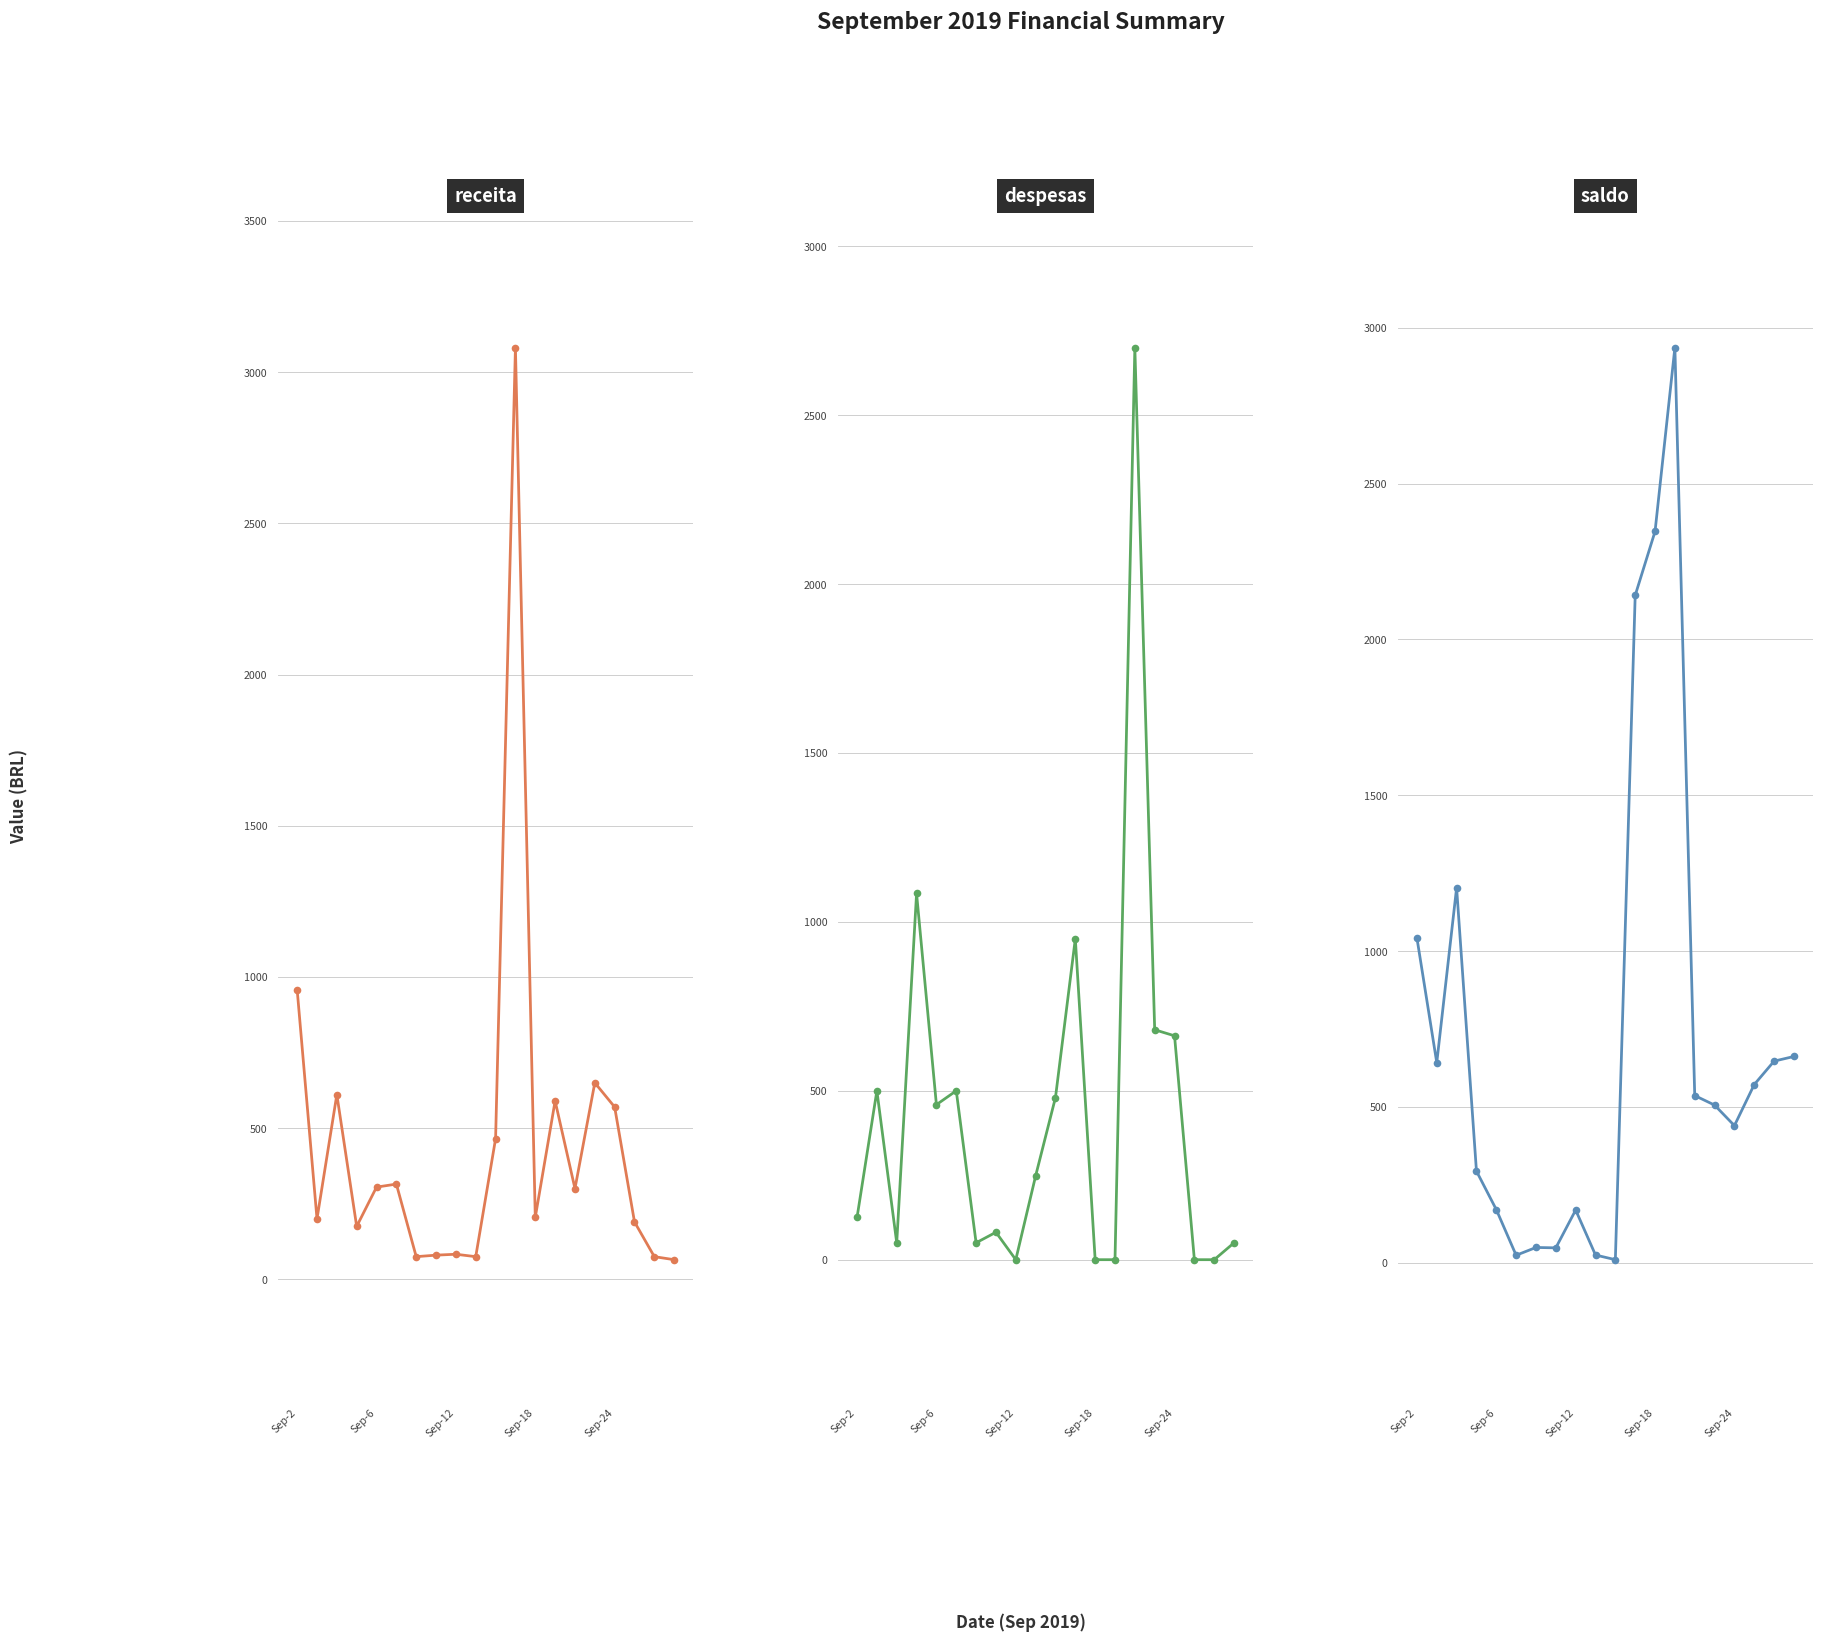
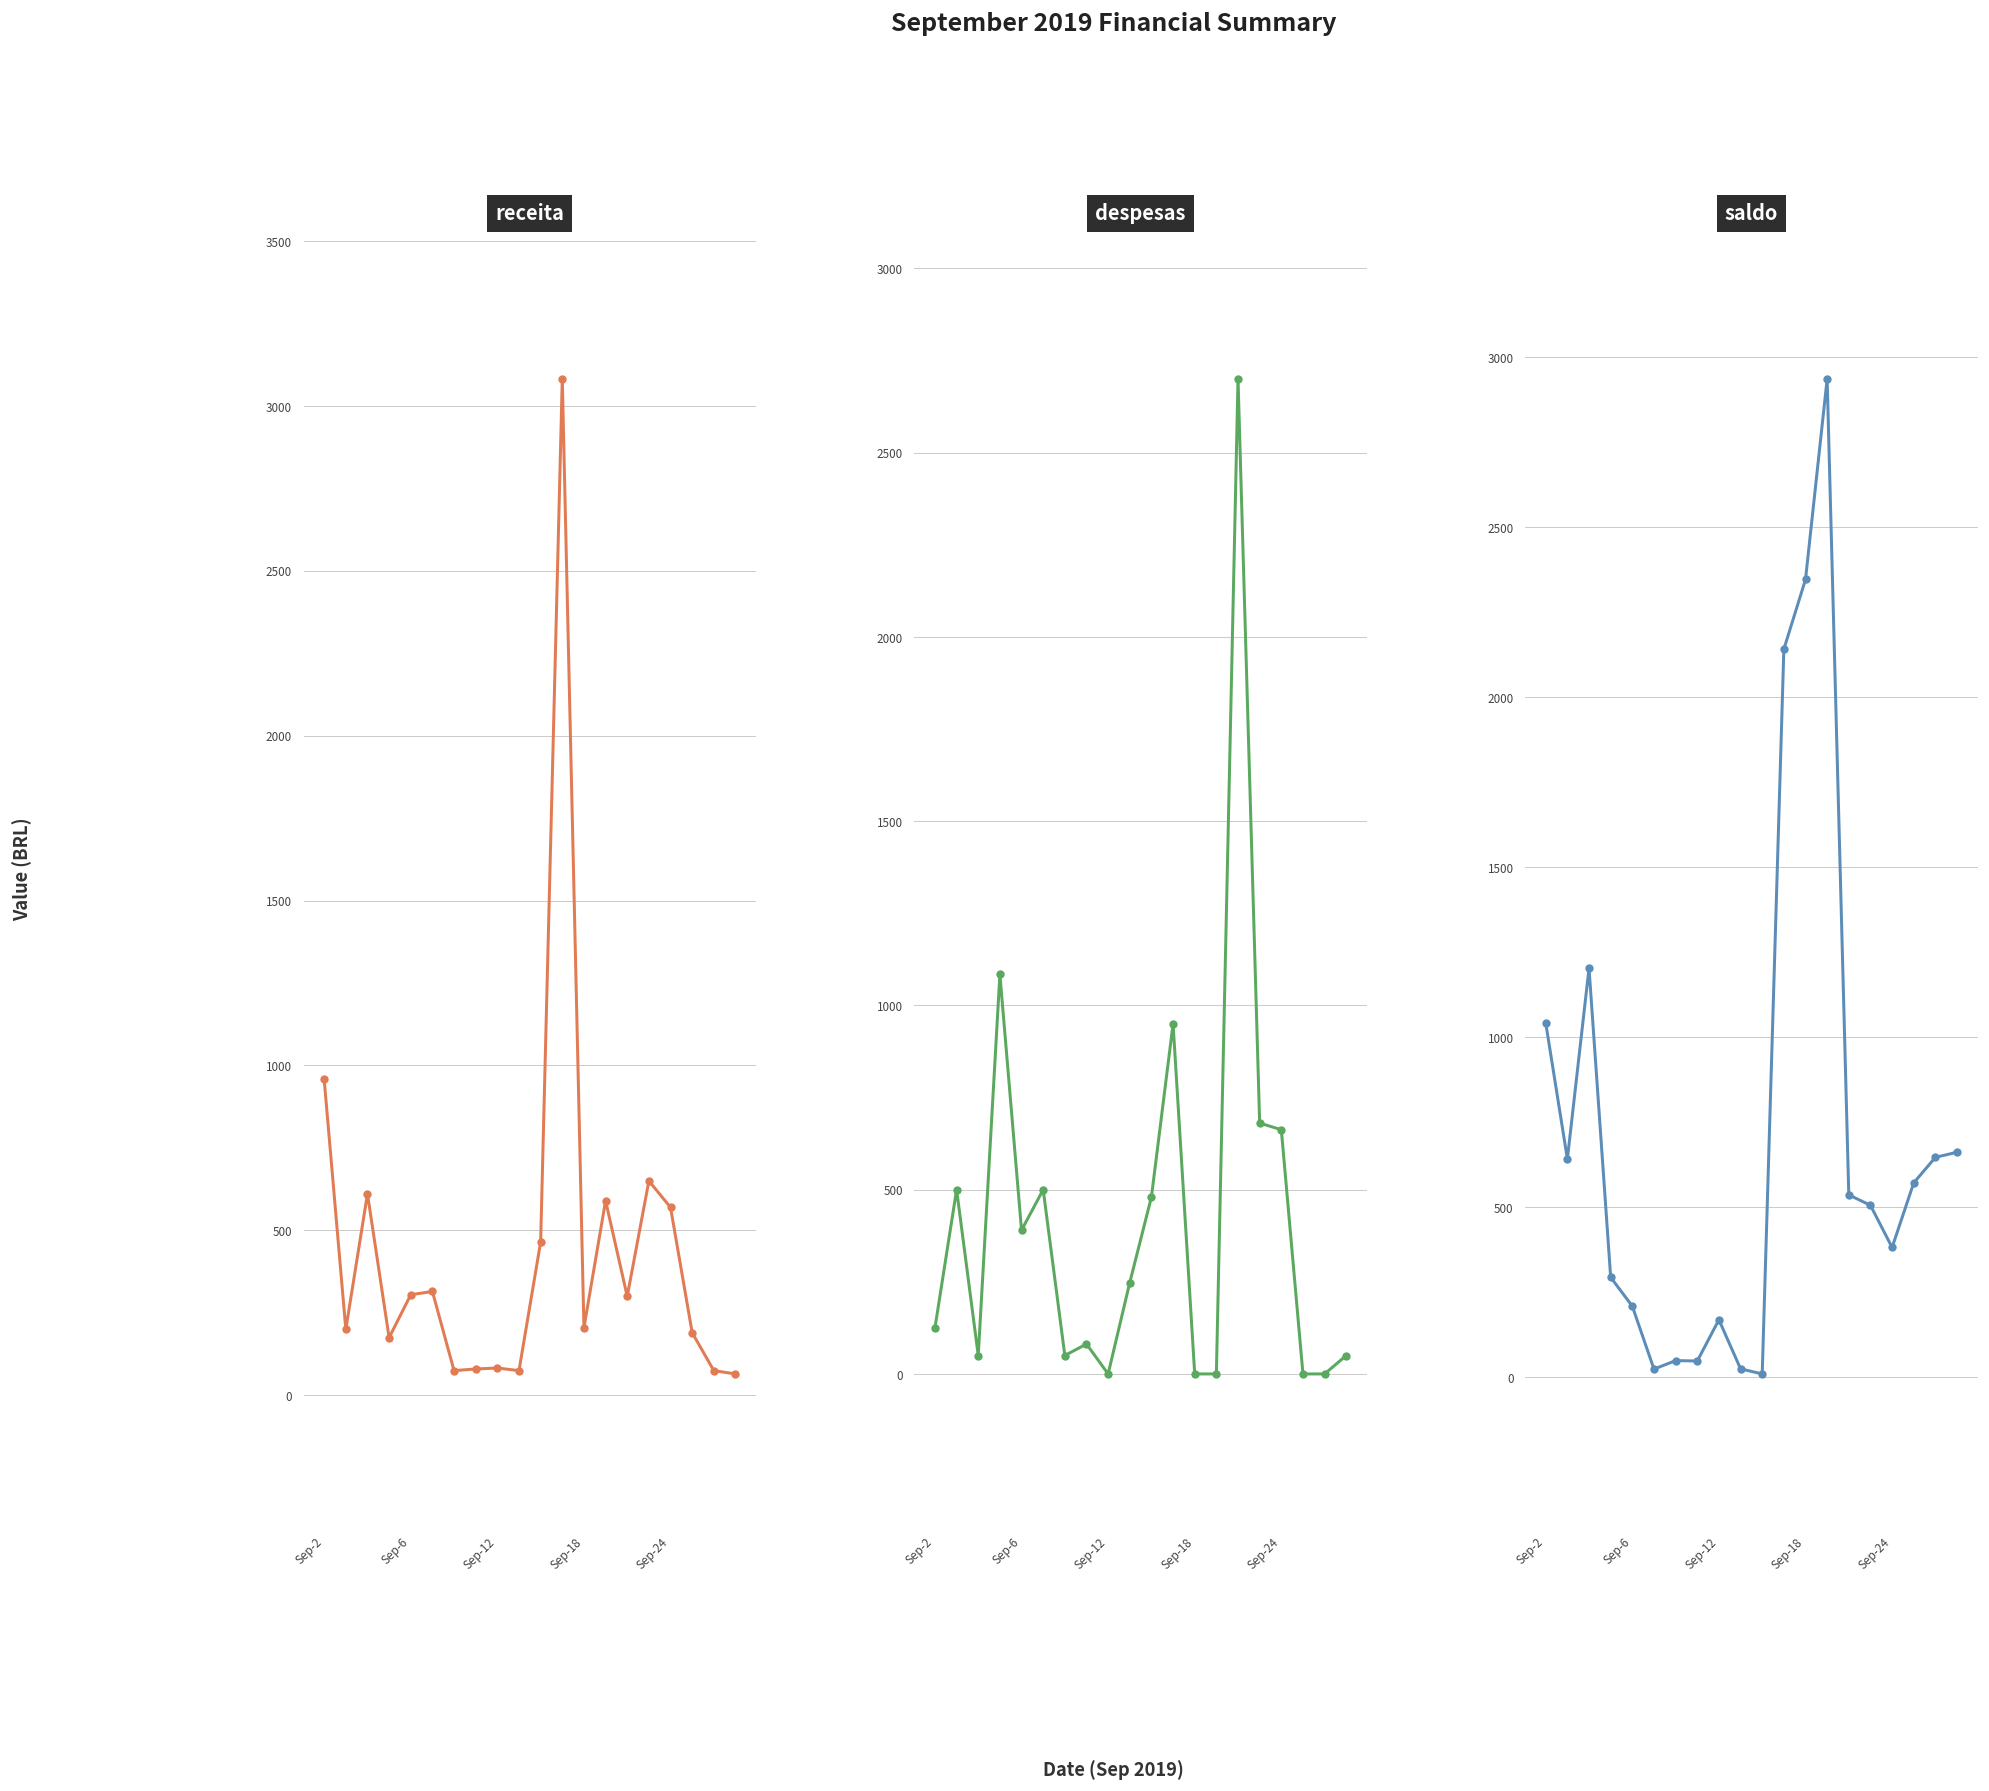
despesas, Sep-6: 460 -> 390
saldo, Sep-6: 170 -> 210
saldo, Sep-24: 440 -> 380
